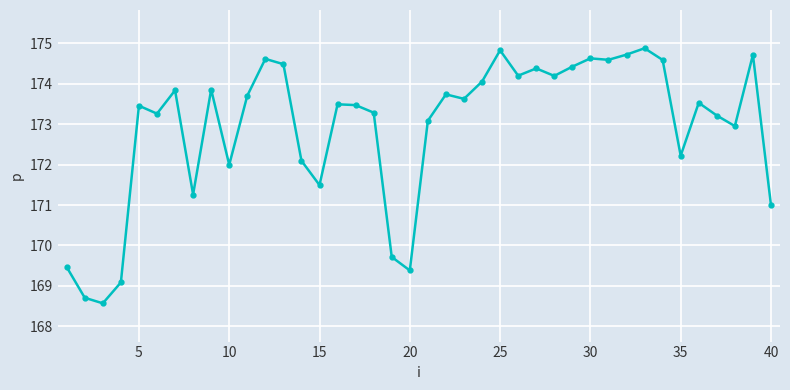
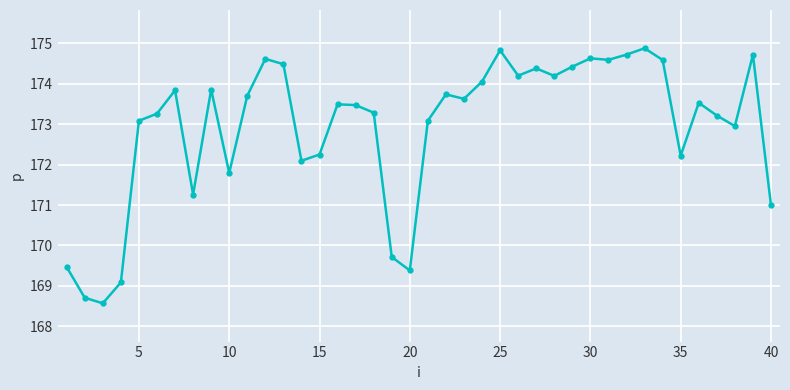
5: 173.5 -> 173.1
10: 172.0 -> 171.8
15: 171.5 -> 172.2
